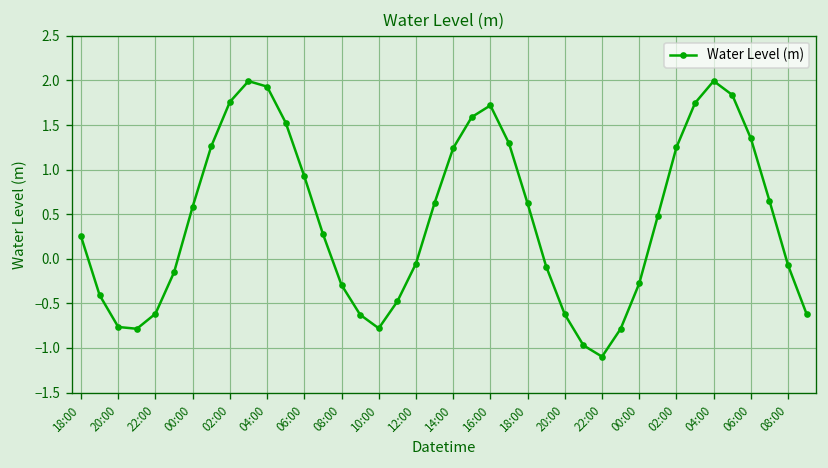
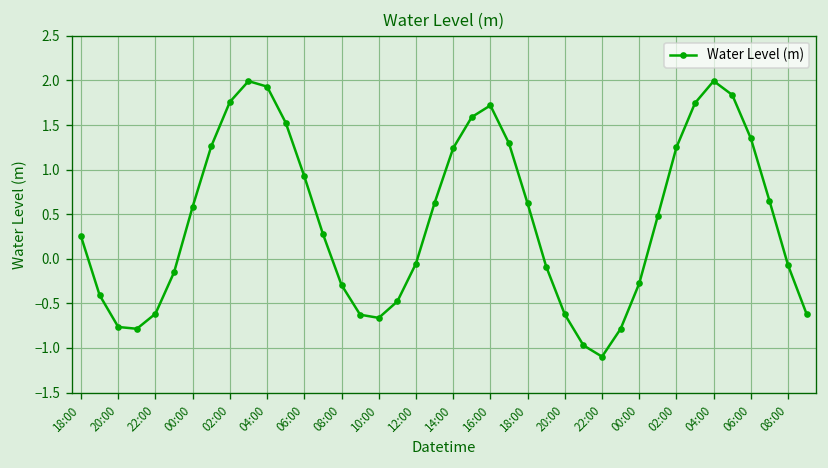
10:00: -0.8 -> -0.7
